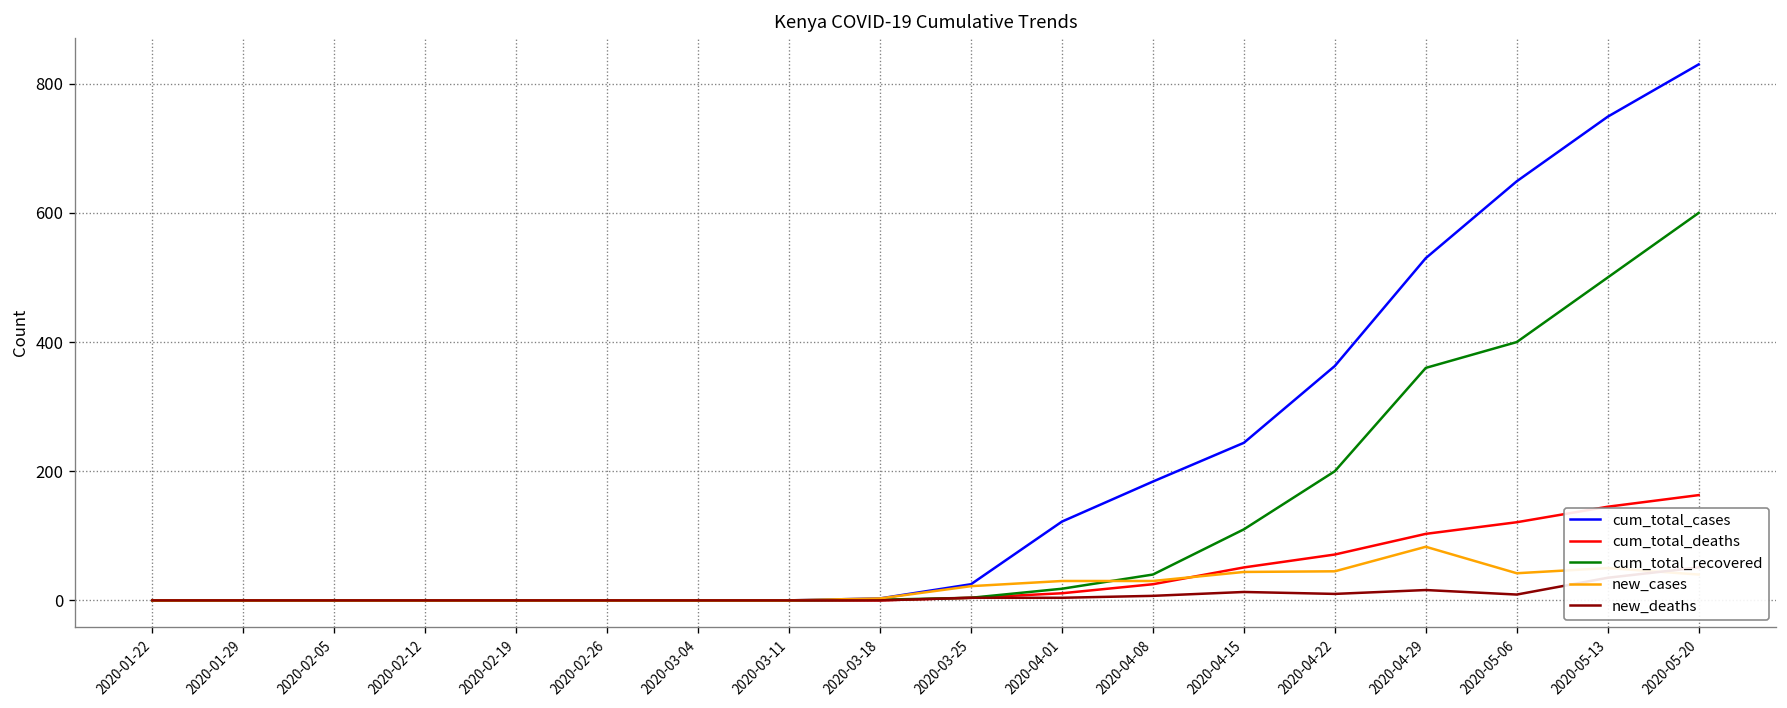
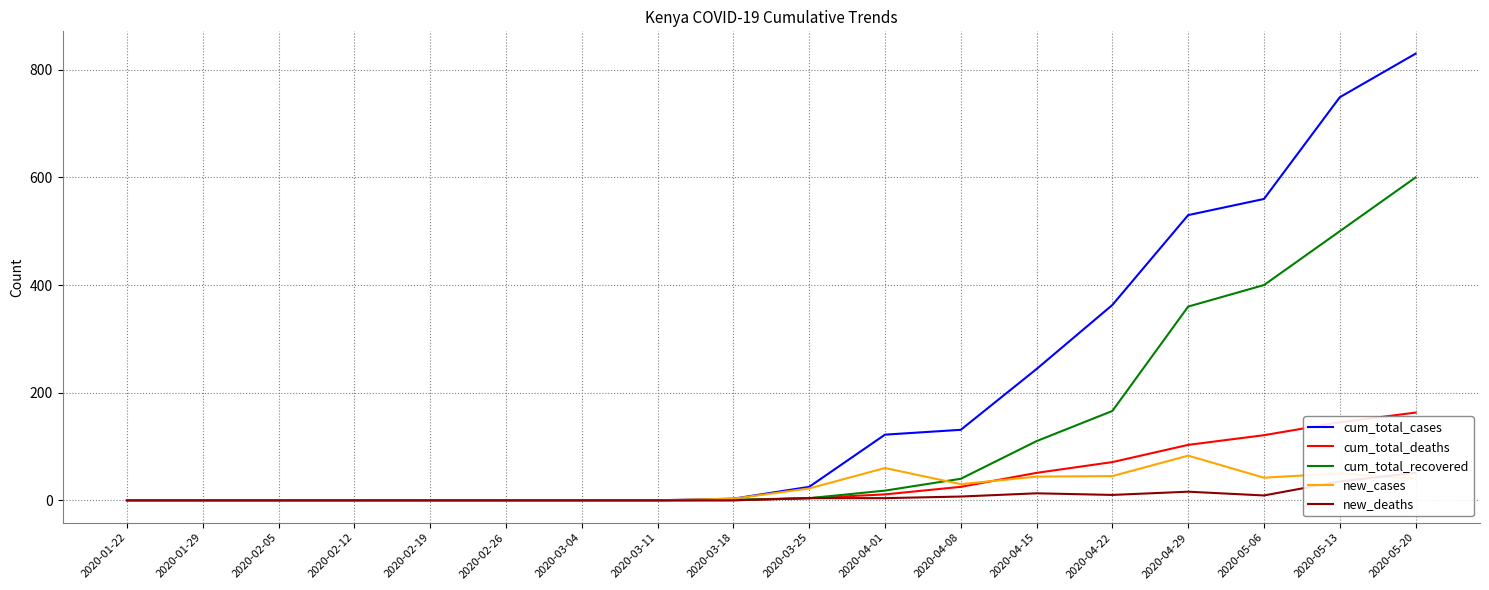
new_cases, 2020-04-01: 30 -> 60
cum_total_cases, 2020-04-08: 180 -> 130
cum_total_recovered, 2020-04-22: 200 -> 170
cum_total_cases, 2020-05-06: 650 -> 560
